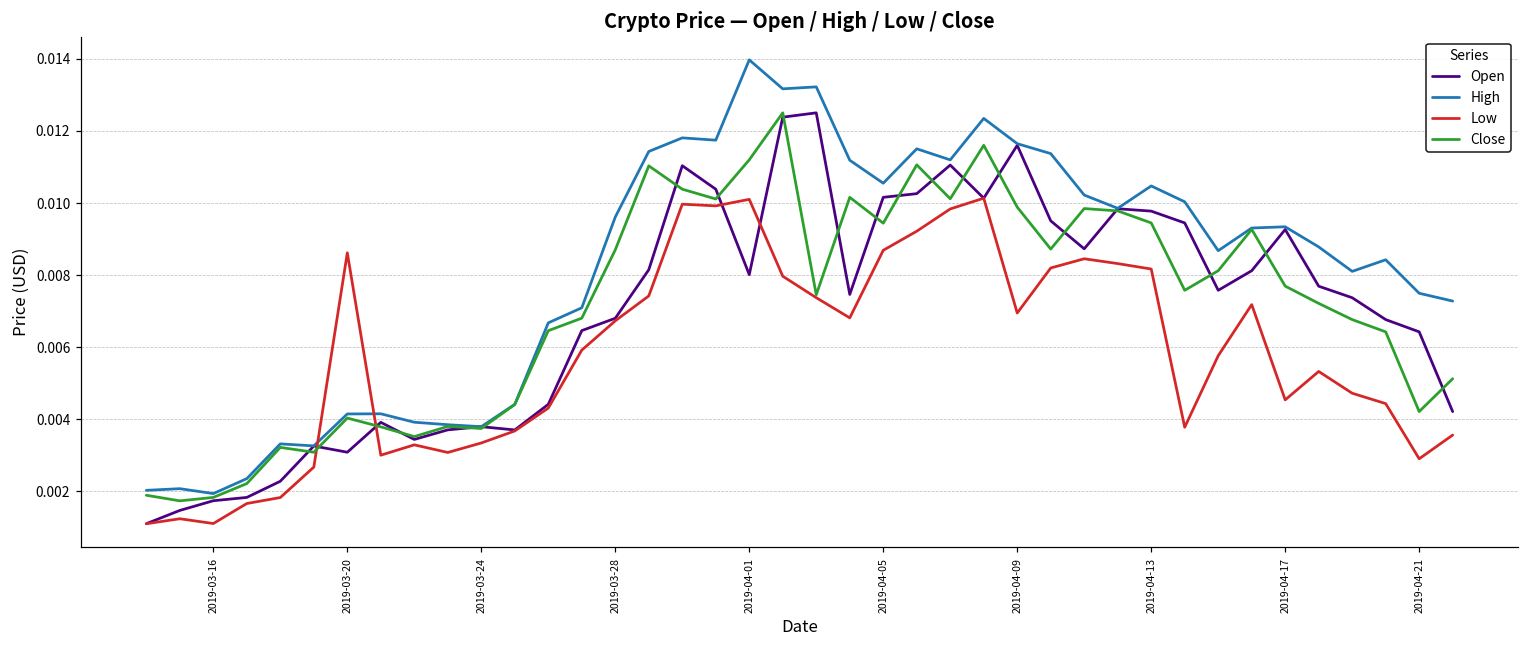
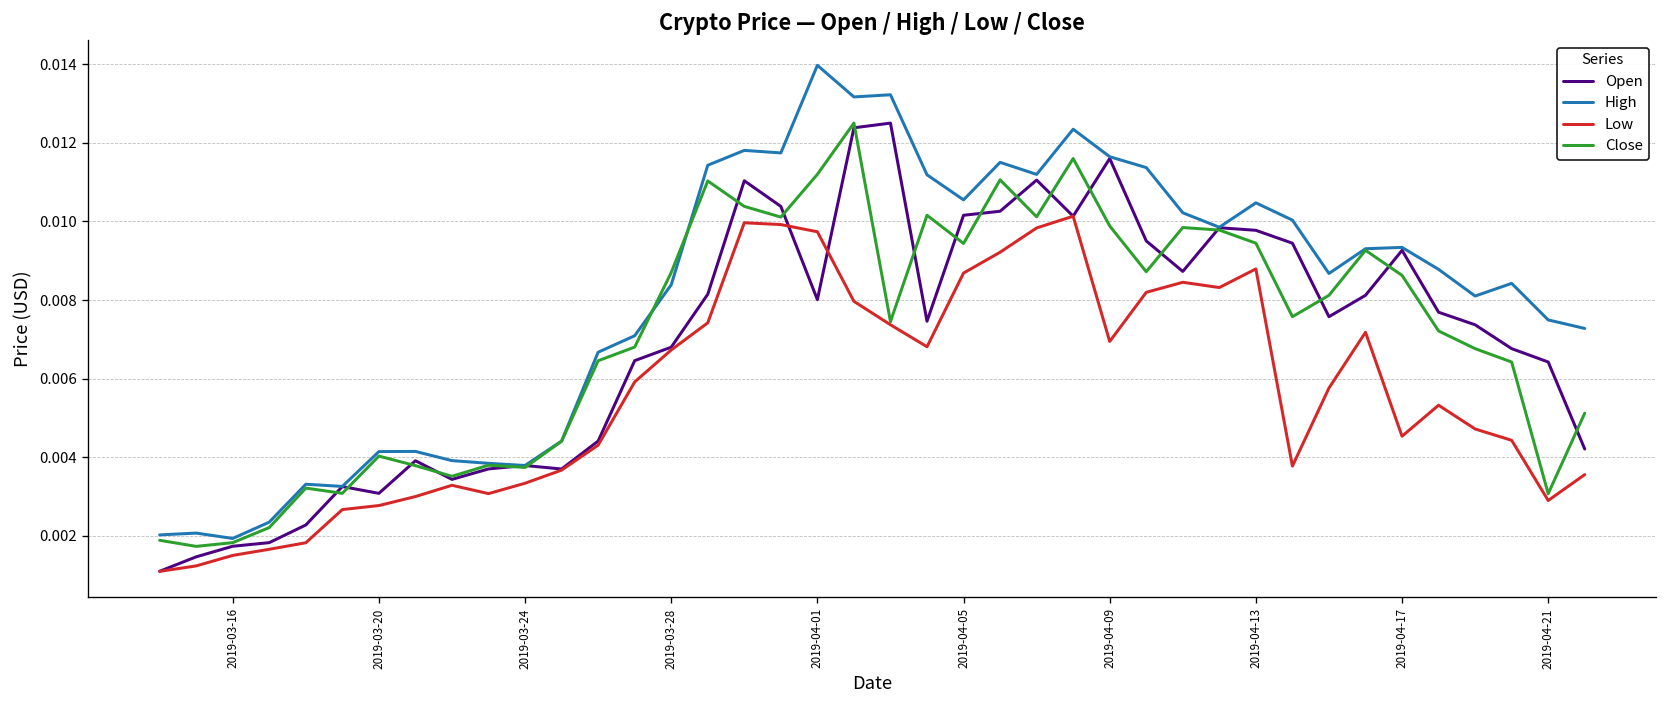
Low, 2019-03-16: 0.0011 -> 0.0015
Low, 2019-03-20: 0.0086 -> 0.0028
High, 2019-03-28: 0.0096 -> 0.0084
Low, 2019-04-01: 0.0101 -> 0.0097
Low, 2019-04-13: 0.0082 -> 0.0088
Close, 2019-04-17: 0.0077 -> 0.0086
Close, 2019-04-21: 0.0042 -> 0.0031
